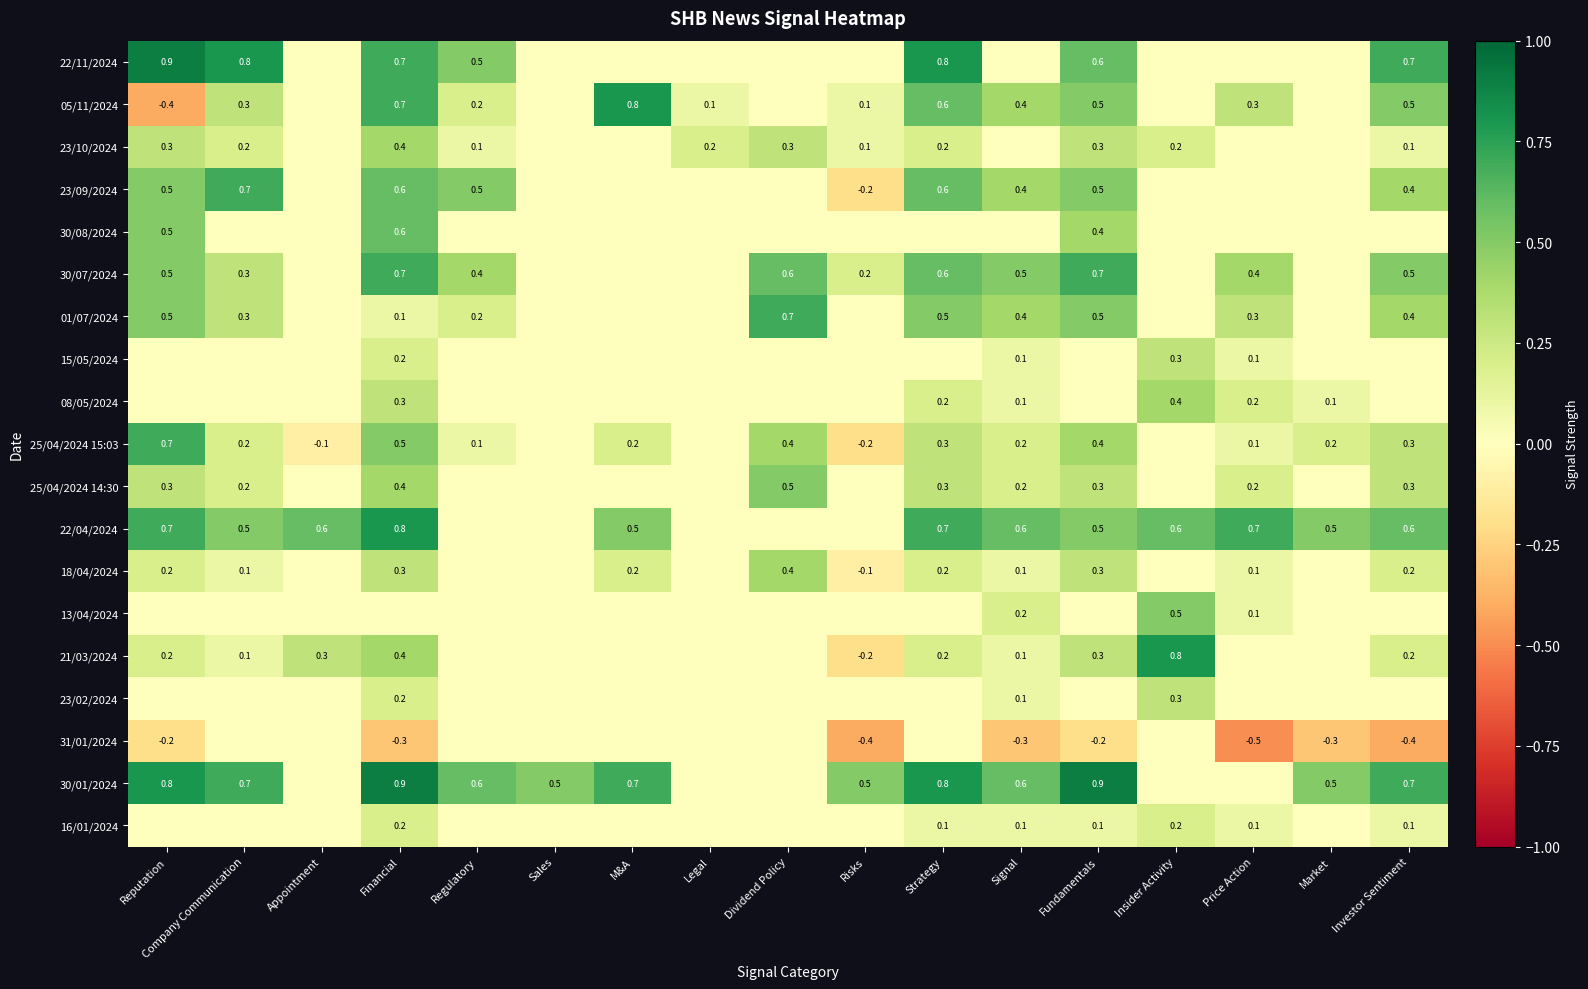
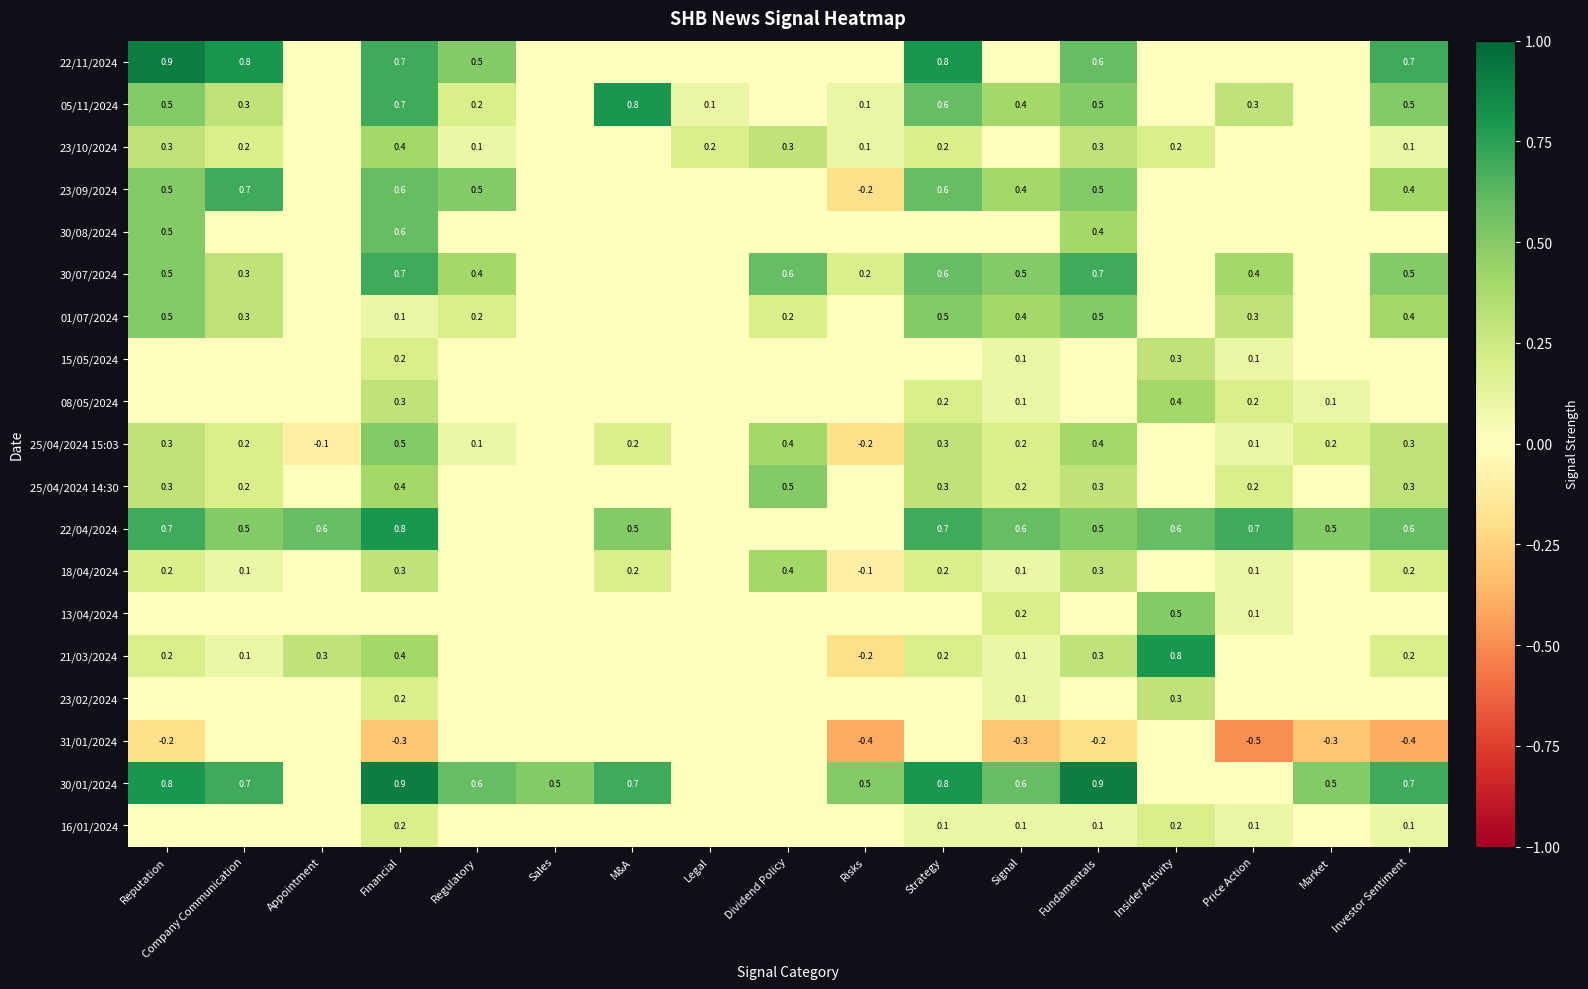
05/11/2024, Reputation: -0.4 -> 0.5
01/07/2024, Dividend Policy: 0.7 -> 0.2
25/04/2024 15:03, Reputation: 0.7 -> 0.3
